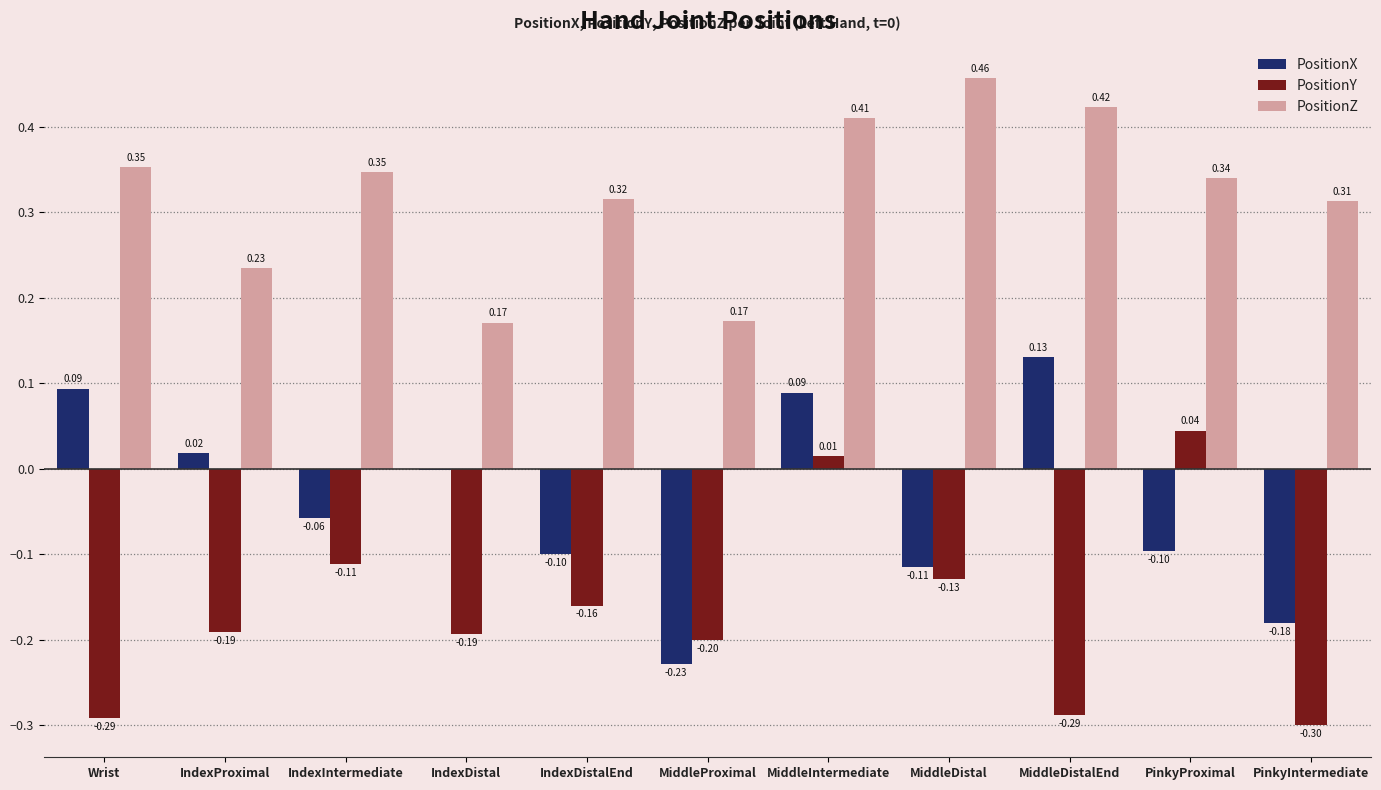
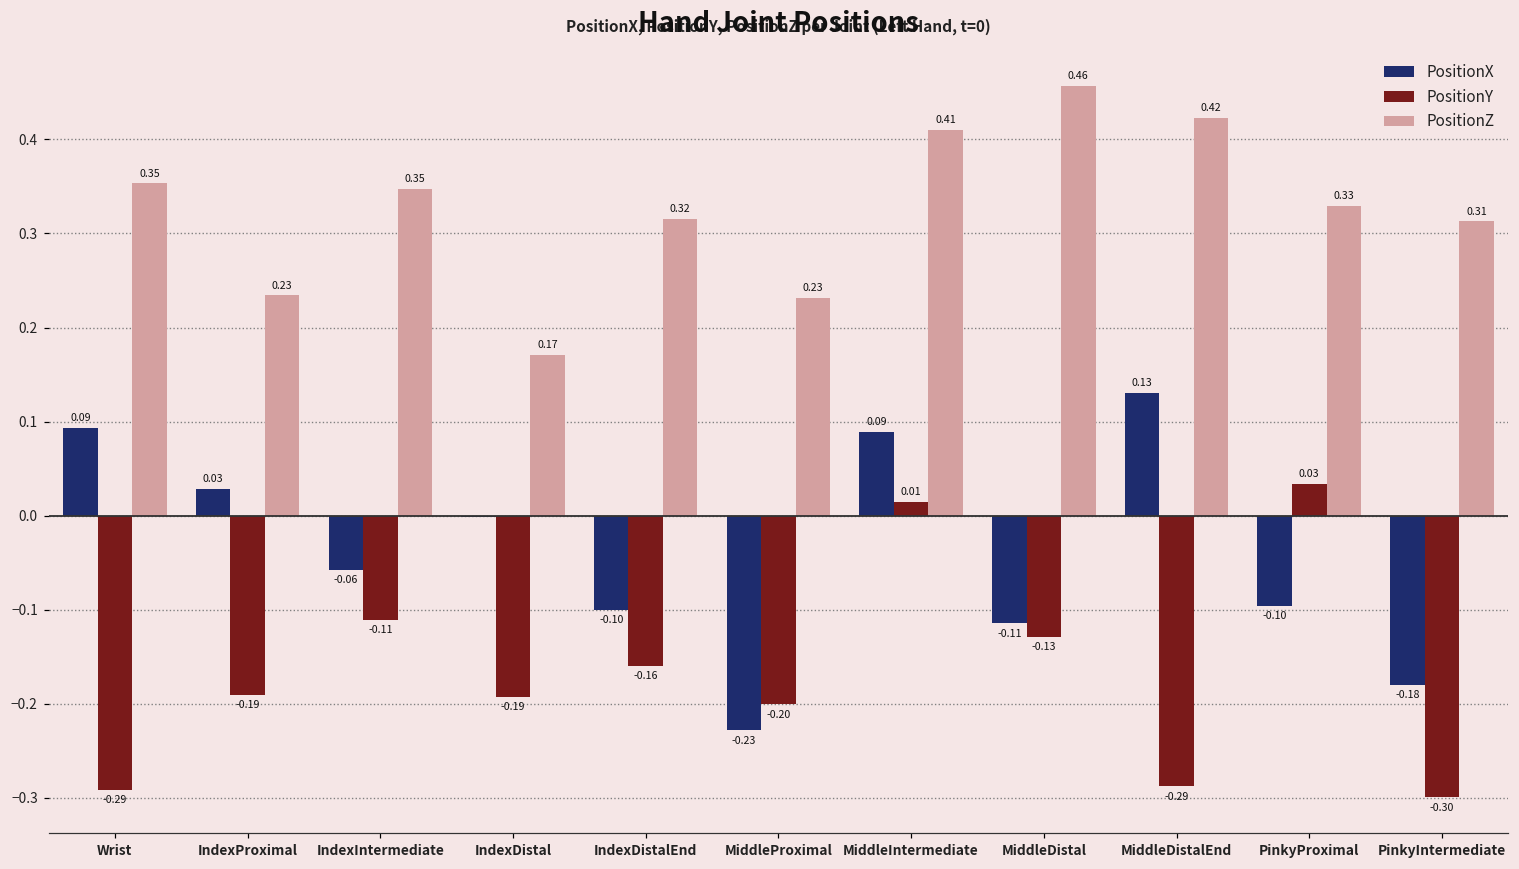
PositionX, IndexProximal: 0.02 -> 0.03
PositionZ, MiddleProximal: 0.17 -> 0.23
PositionY, PinkyProximal: 0.04 -> 0.03
PositionZ, PinkyProximal: 0.34 -> 0.33
